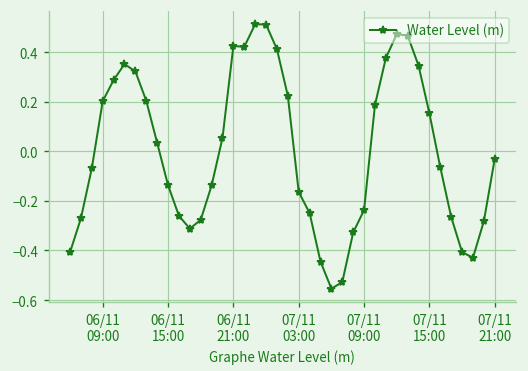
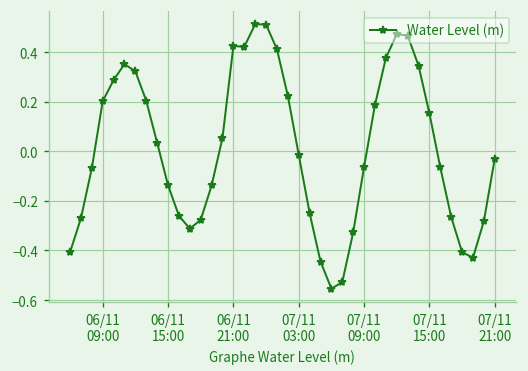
07/11 03:00: -0.16 -> -0.01
07/11 09:00: -0.24 -> -0.06
